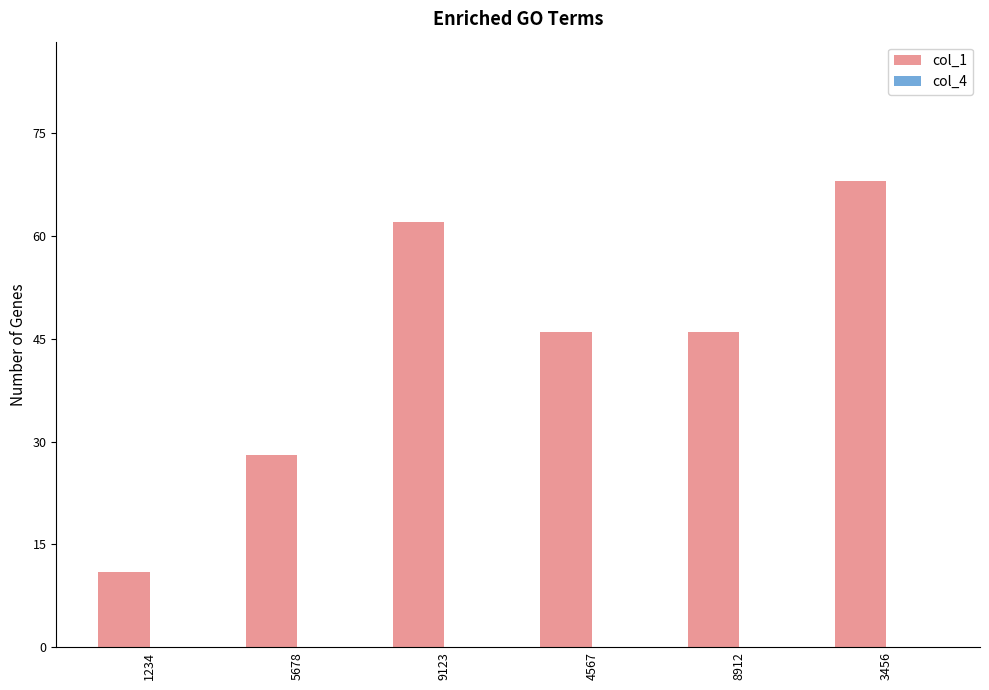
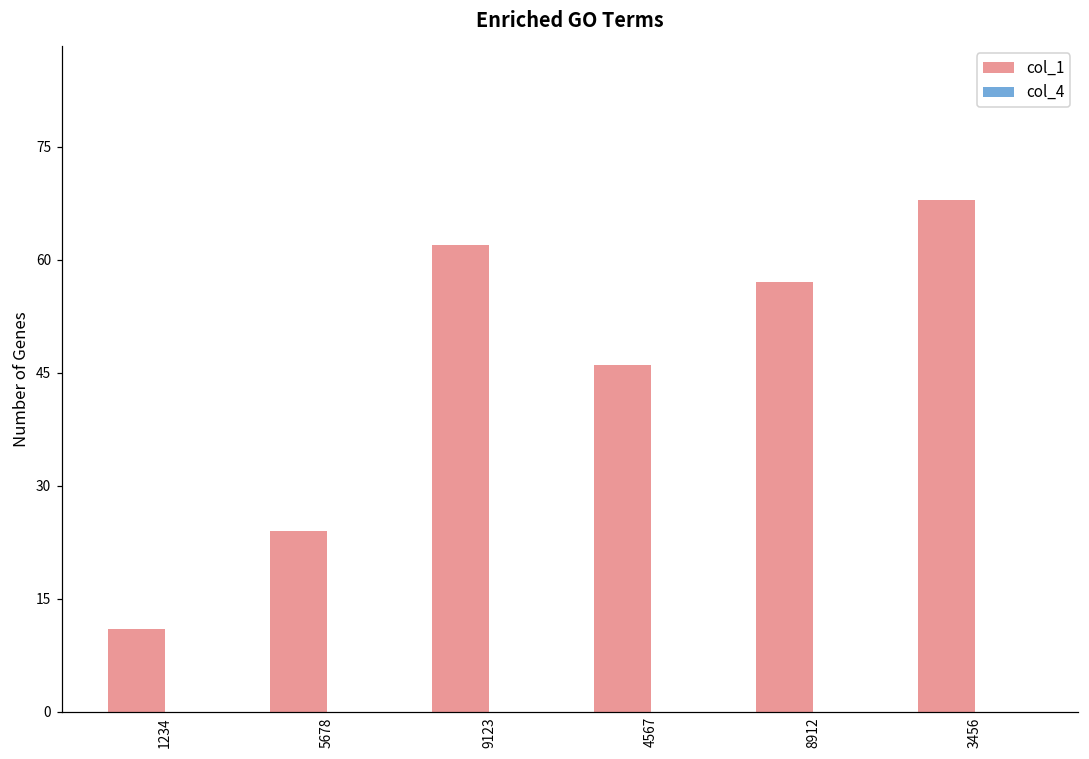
col_1, 5678: 28 -> 24
col_1, 8912: 46 -> 57
